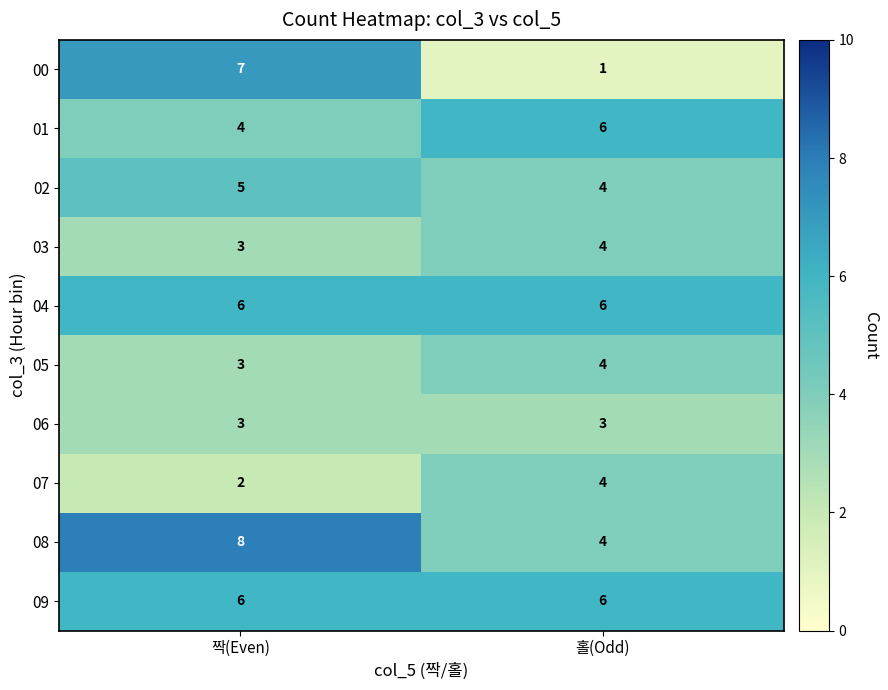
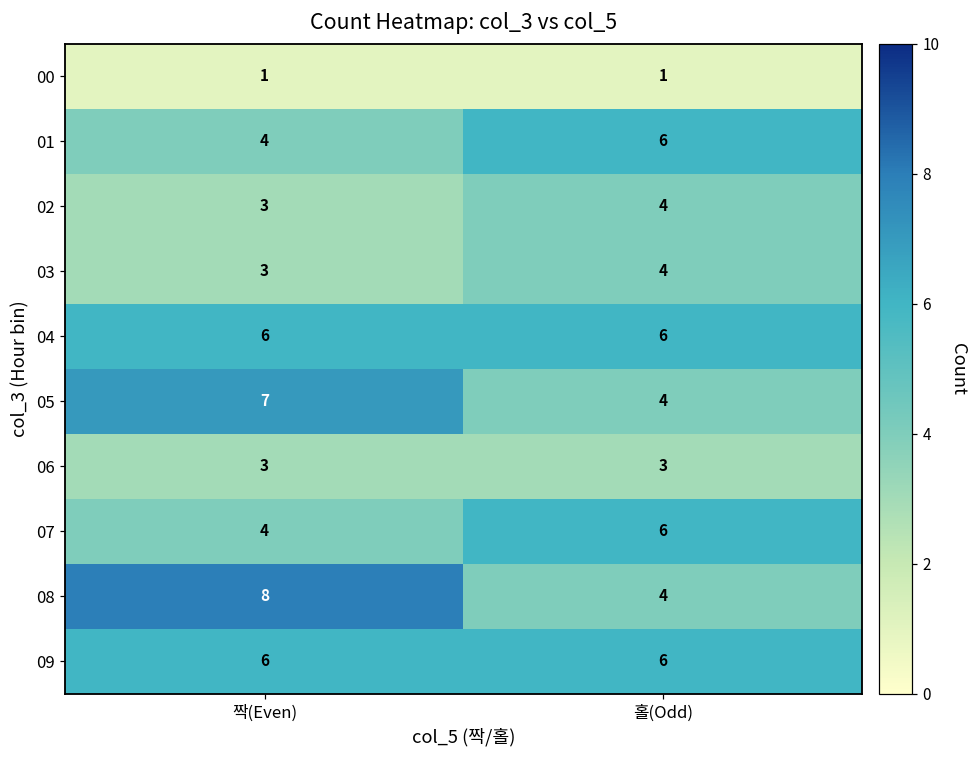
00, 짝(Even): 7 -> 1
02, 짝(Even): 5 -> 3
05, 짝(Even): 3 -> 7
07, 짝(Even): 2 -> 4
07, 홀(Odd): 4 -> 6
